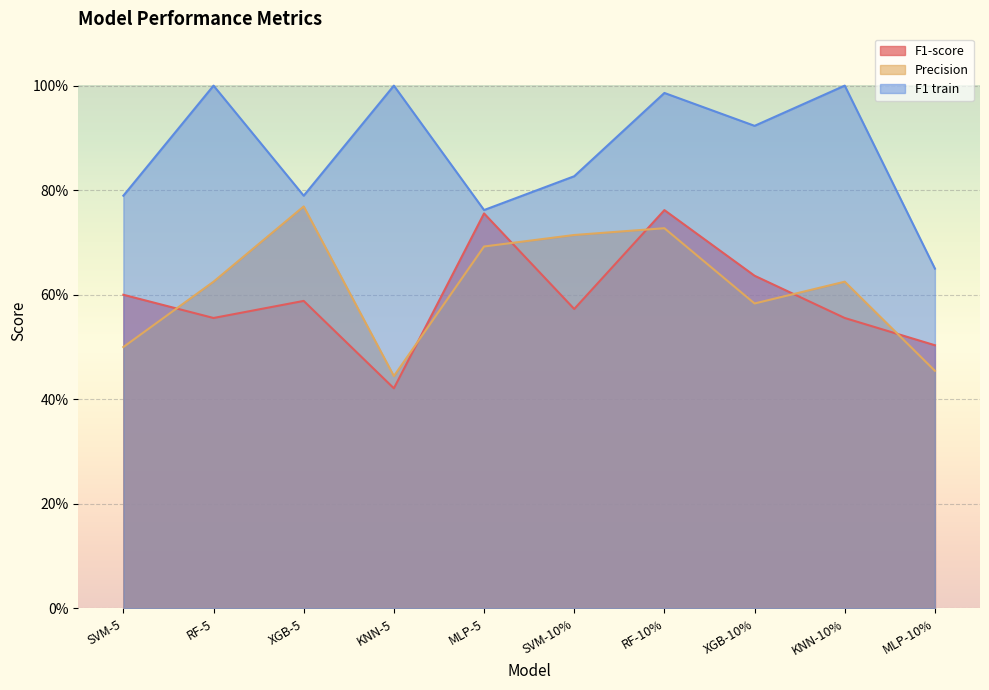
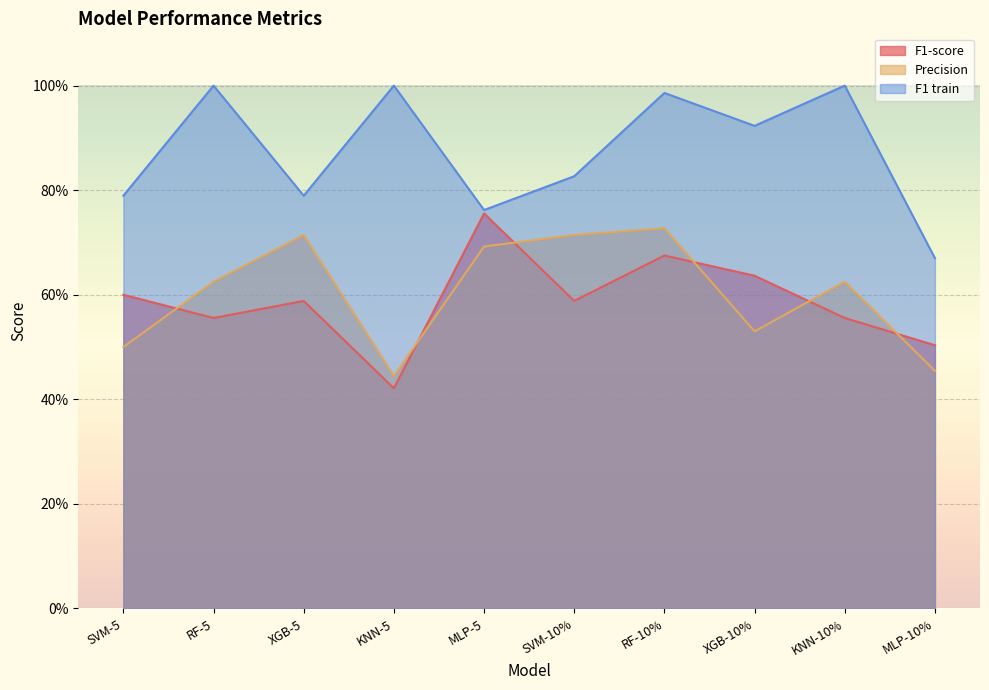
Precision, XGB-5: 77% -> 71%
F1-score, SVM-10%: 57% -> 59%
F1-score, RF-10%: 76% -> 68%
Precision, XGB-10%: 58% -> 53%
F1 train, MLP-10%: 65% -> 67%
